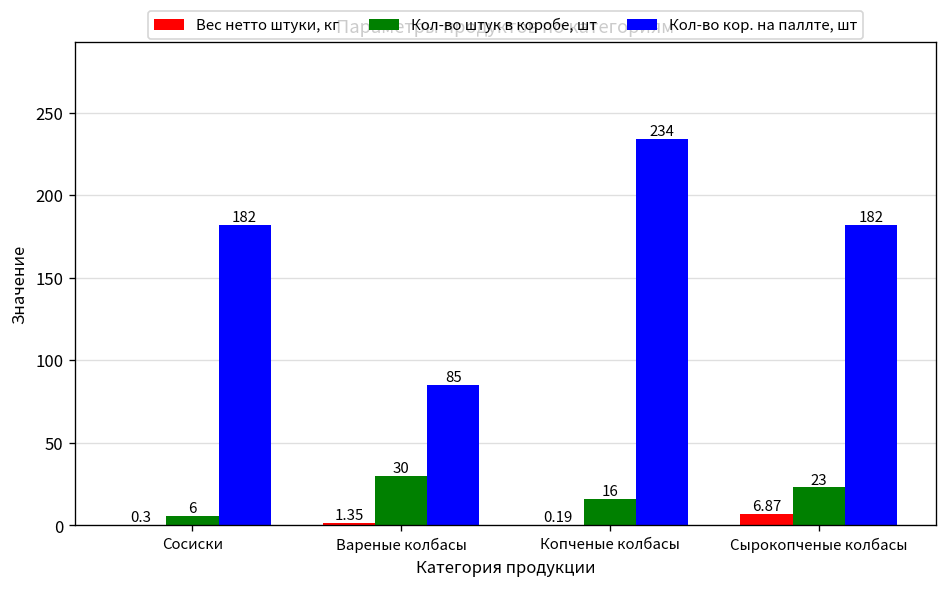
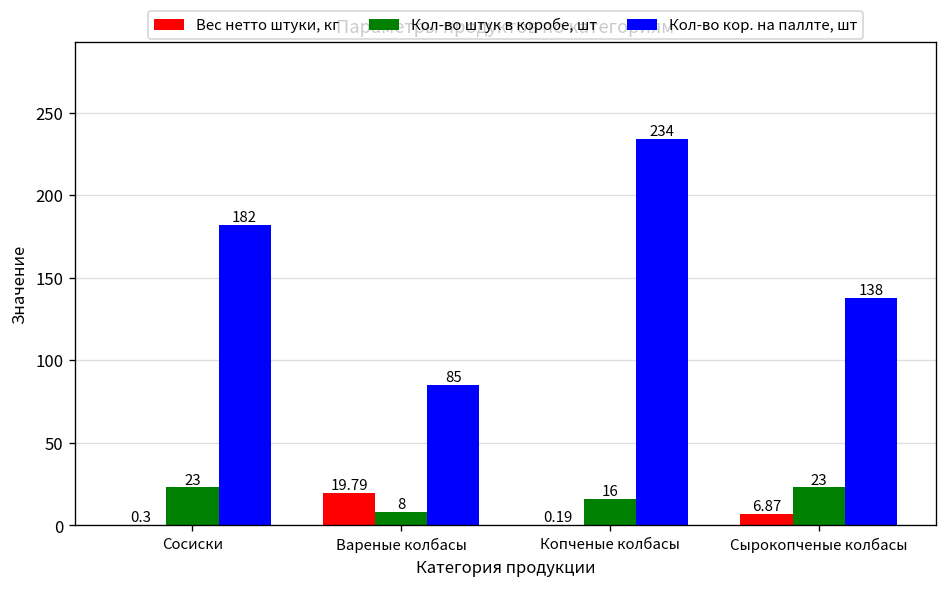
Кол-во штук в коробе, шт, Сосиски: 6 -> 23
Вес нетто штуки, кг, Вареные колбасы: 1.35 -> 19.79
Кол-во штук в коробе, шт, Вареные колбасы: 30 -> 8
Кол-во кор. на паллте, шт, Сырокопченые колбасы: 182 -> 138
